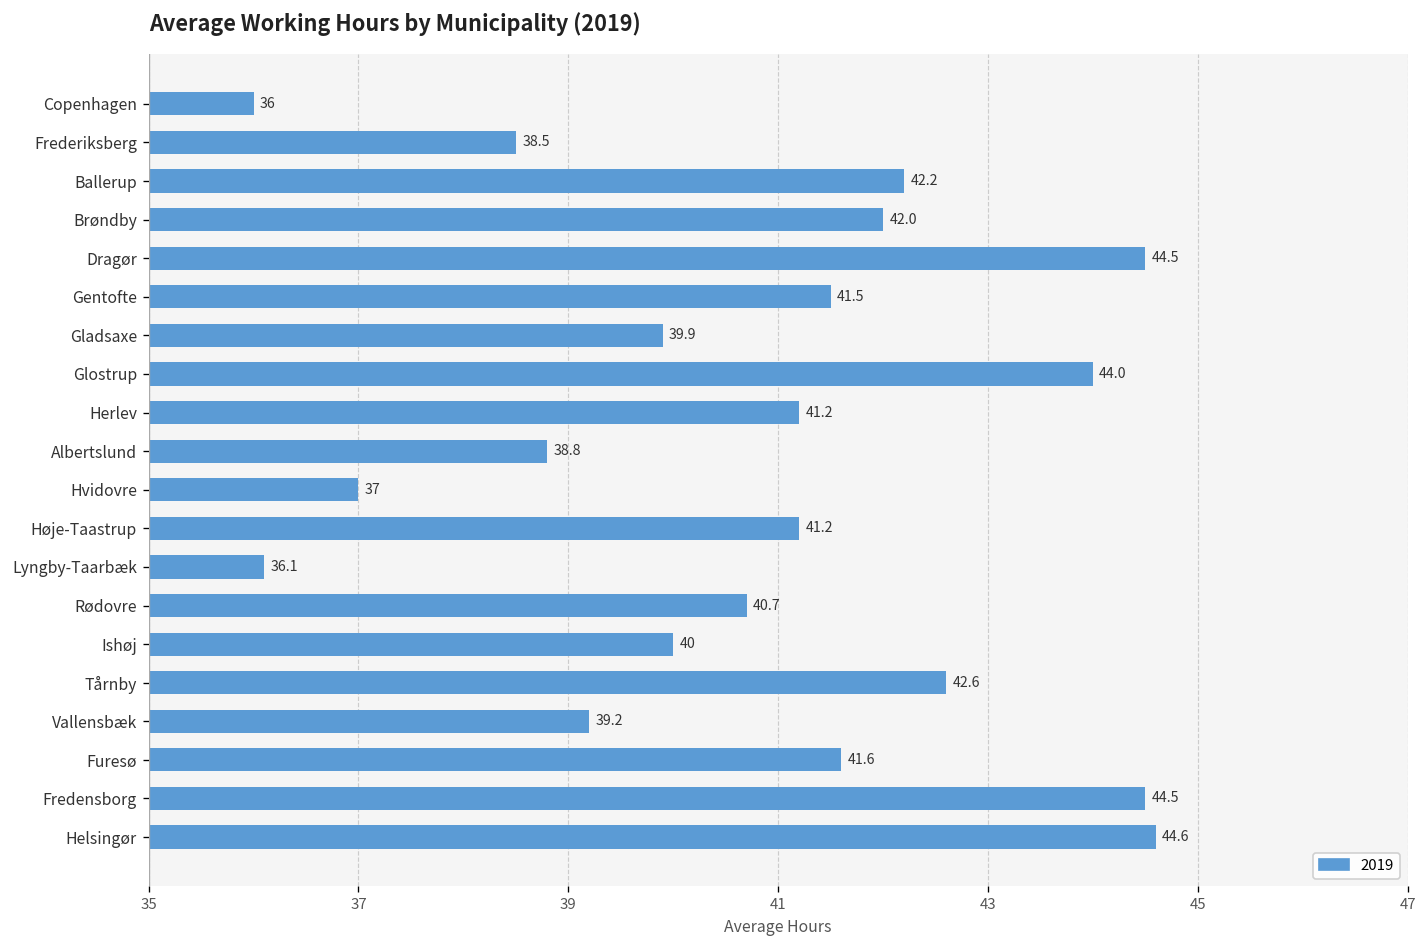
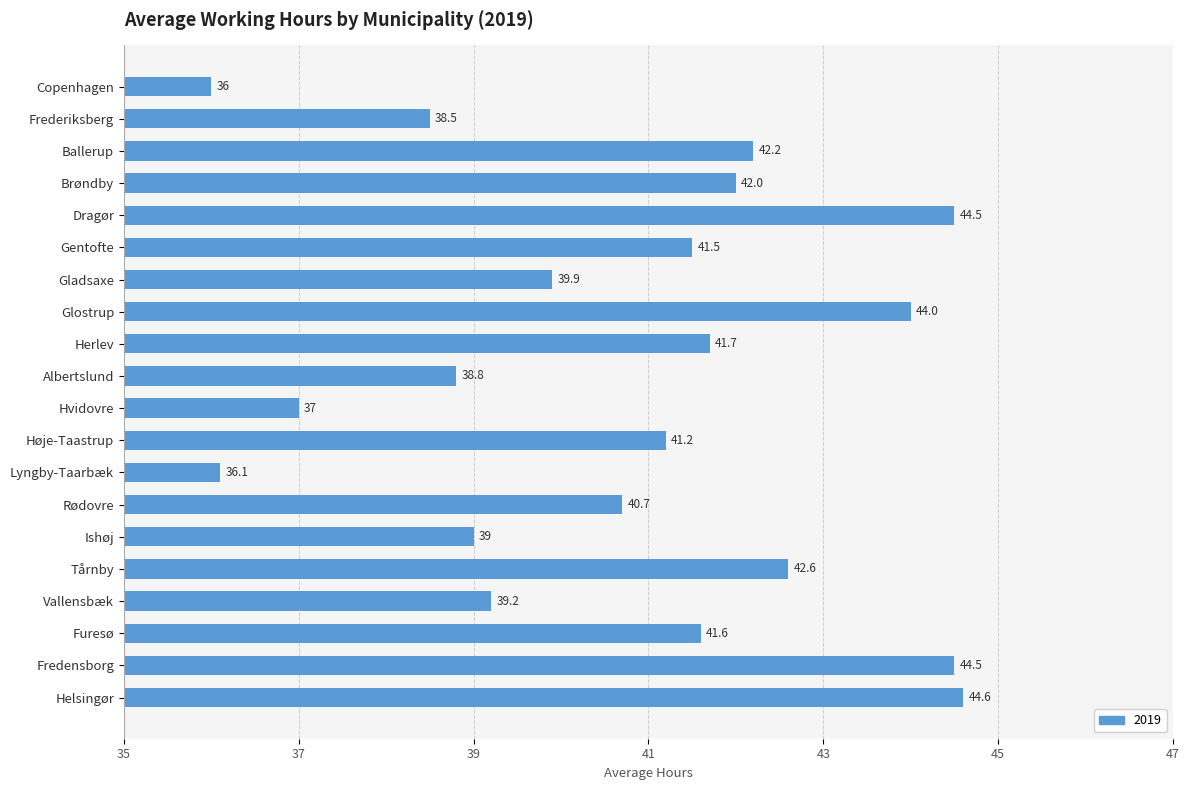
Herlev: 41.2 -> 41.7
Ishøj: 40 -> 39
